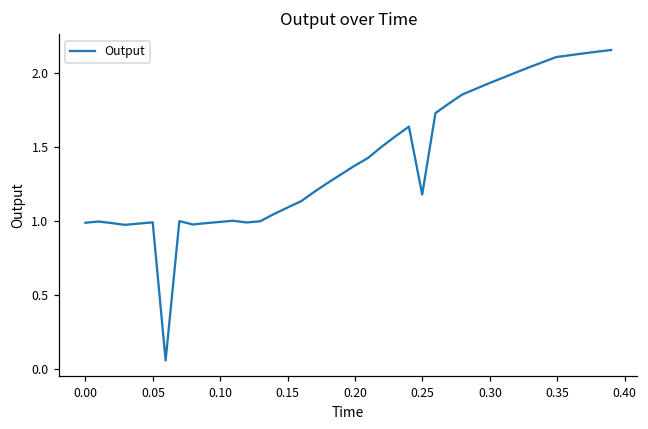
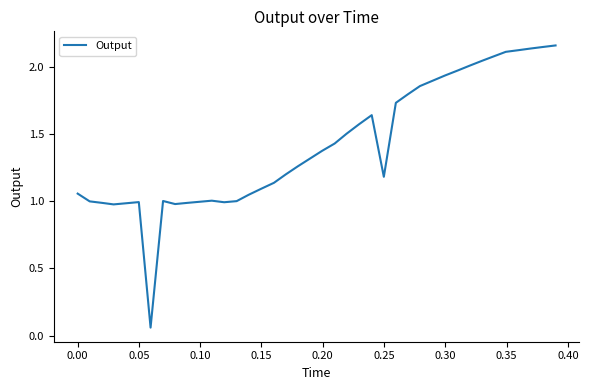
0.00: 0.99 -> 1.06
